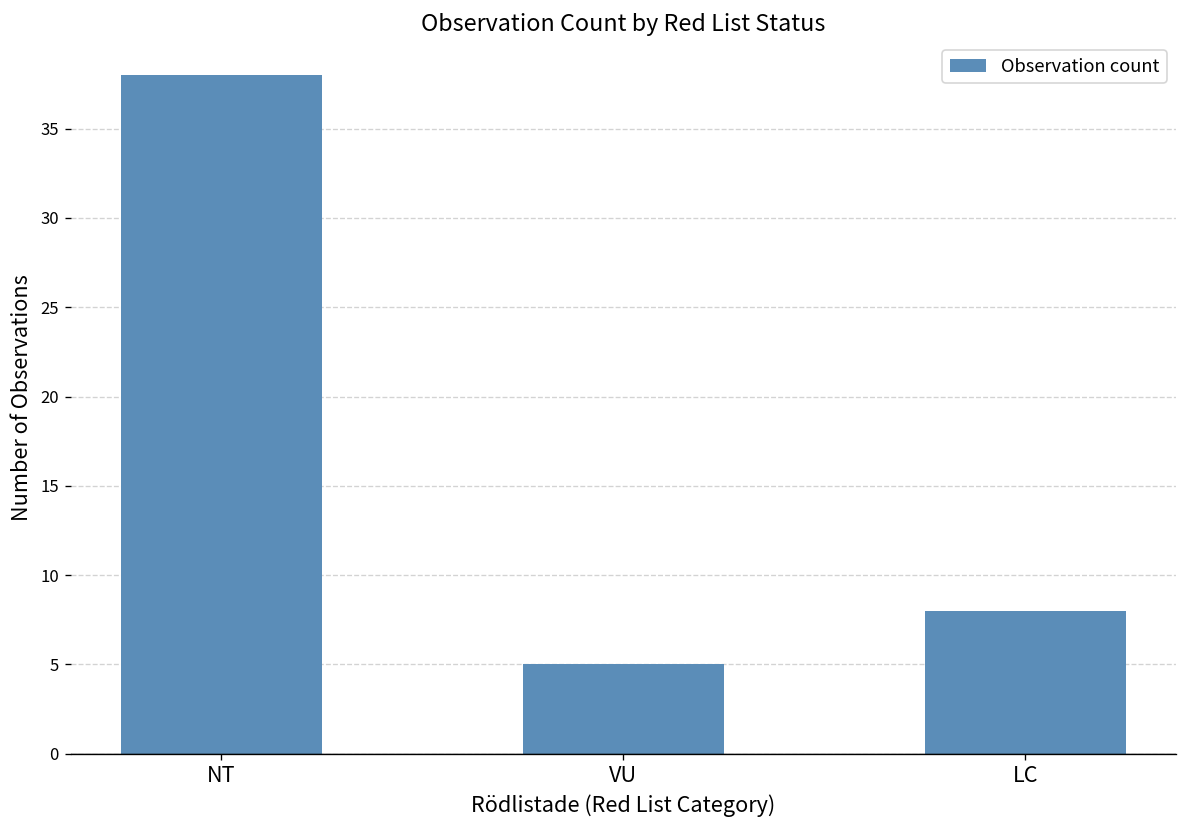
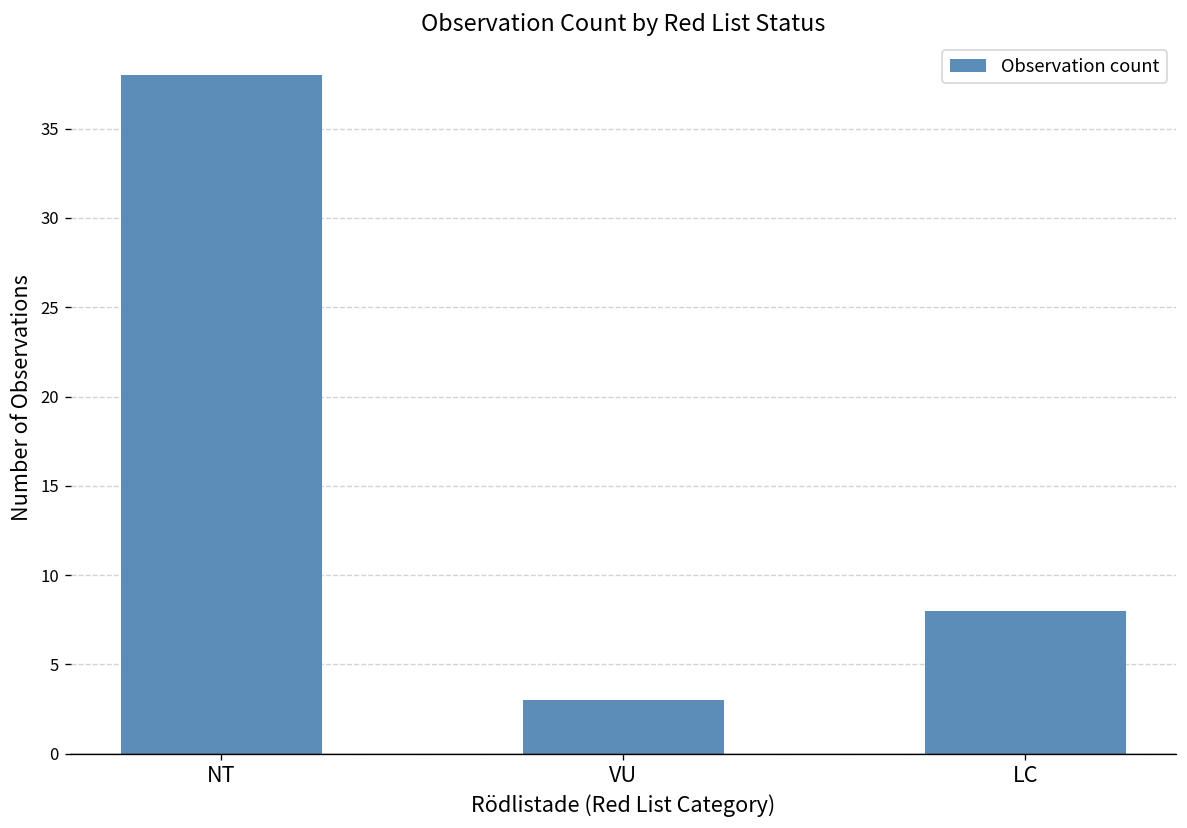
VU: 5 -> 3
